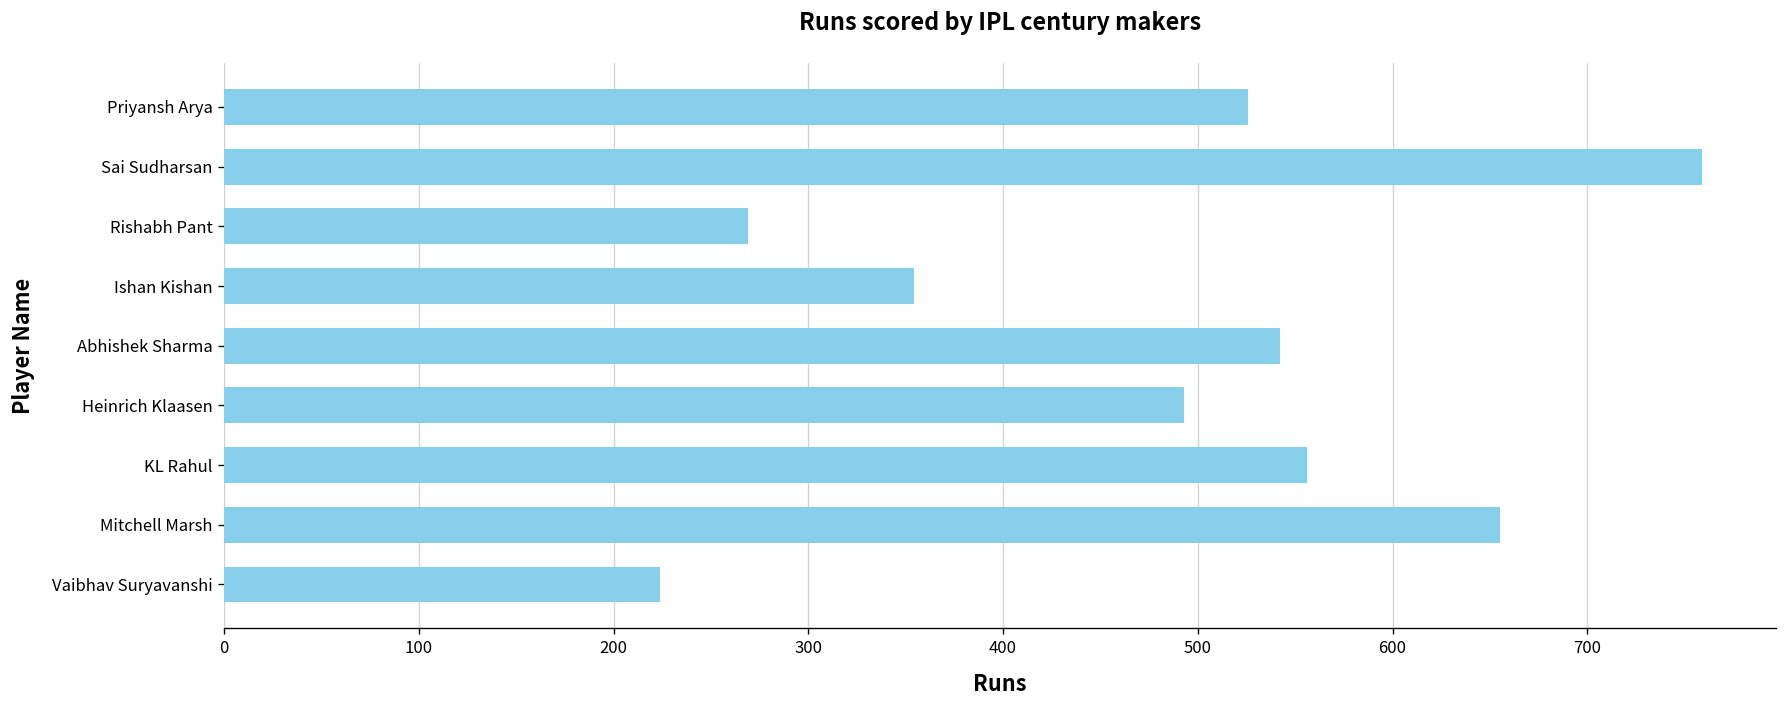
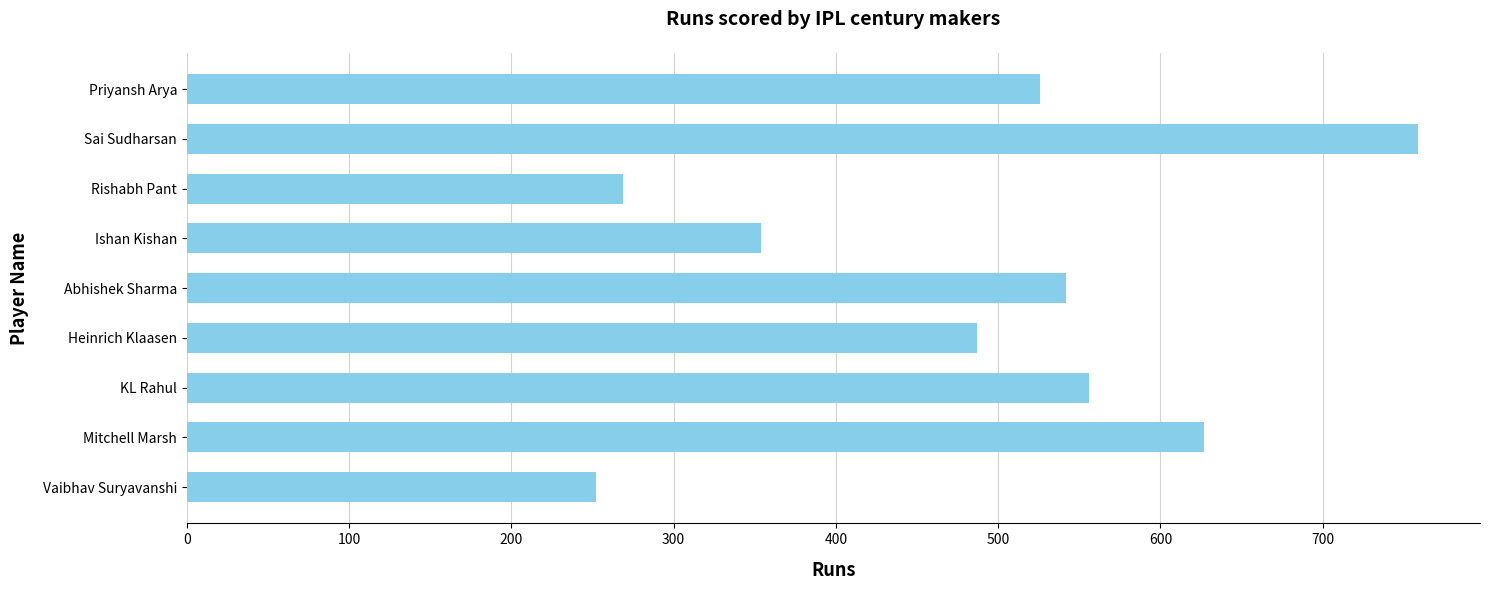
Heinrich Klaasen: 493 -> 487
Mitchell Marsh: 655 -> 627
Vaibhav Suryavanshi: 224 -> 252
